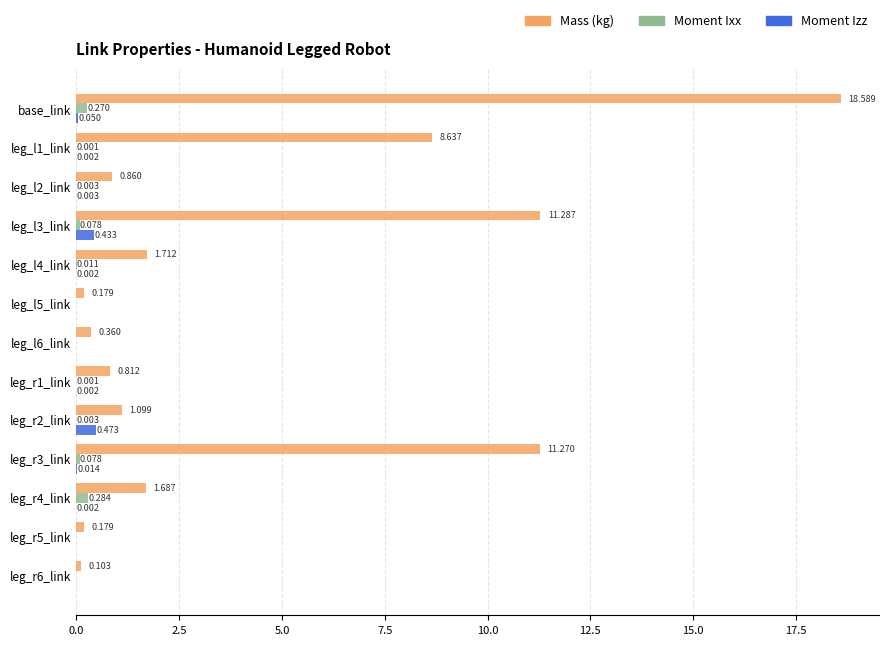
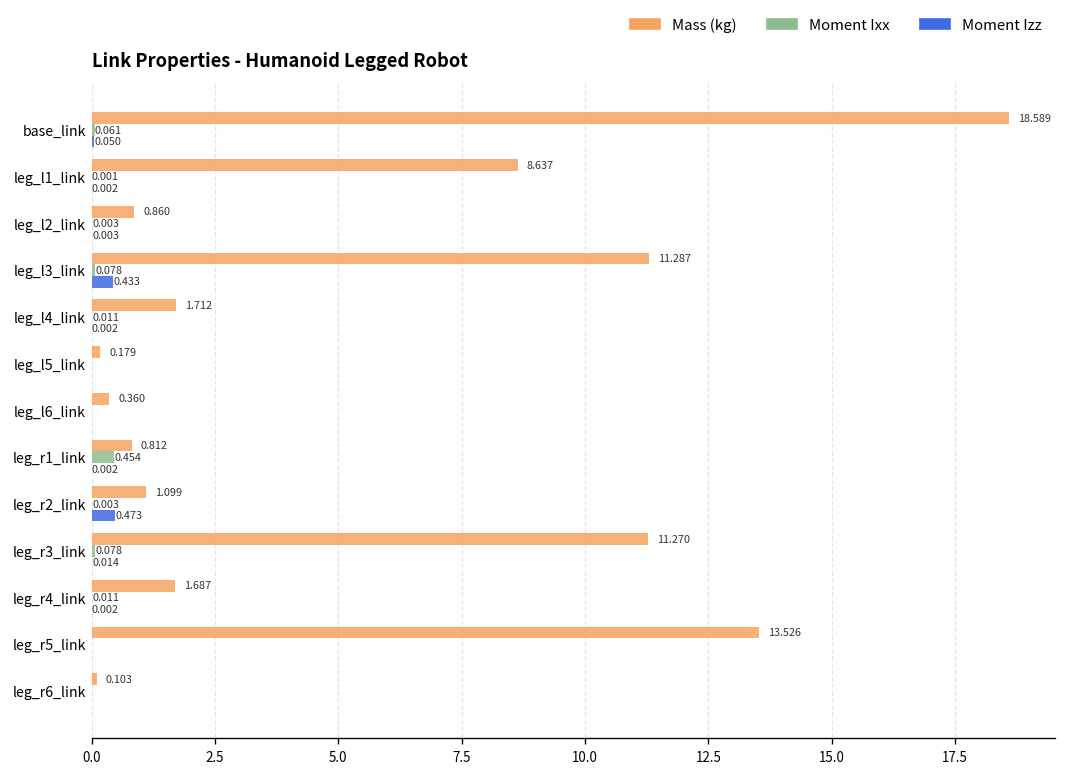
Moment Ixx, base_link: 0.270 -> 0.061
Moment Ixx, leg_r1_link: 0.001 -> 0.454
Moment Ixx, leg_r4_link: 0.284 -> 0.011
Mass (kg), leg_r5_link: 0.179 -> 13.526
